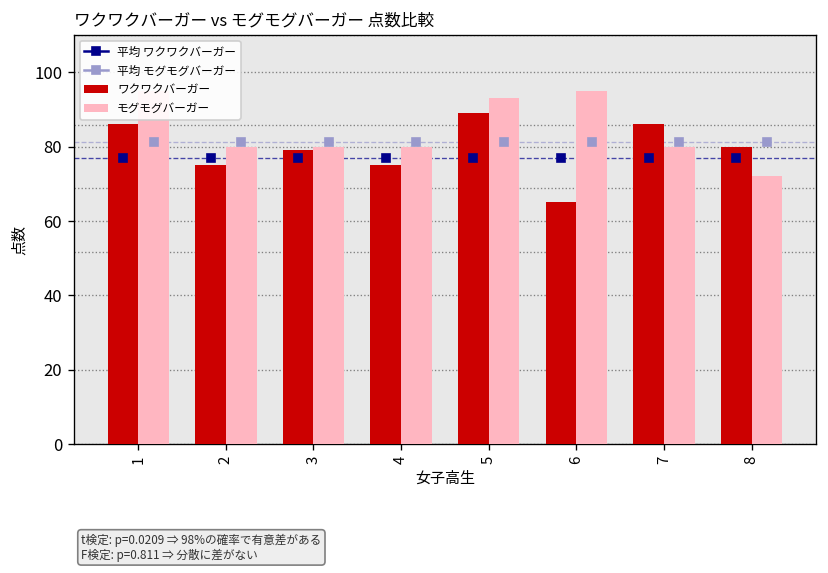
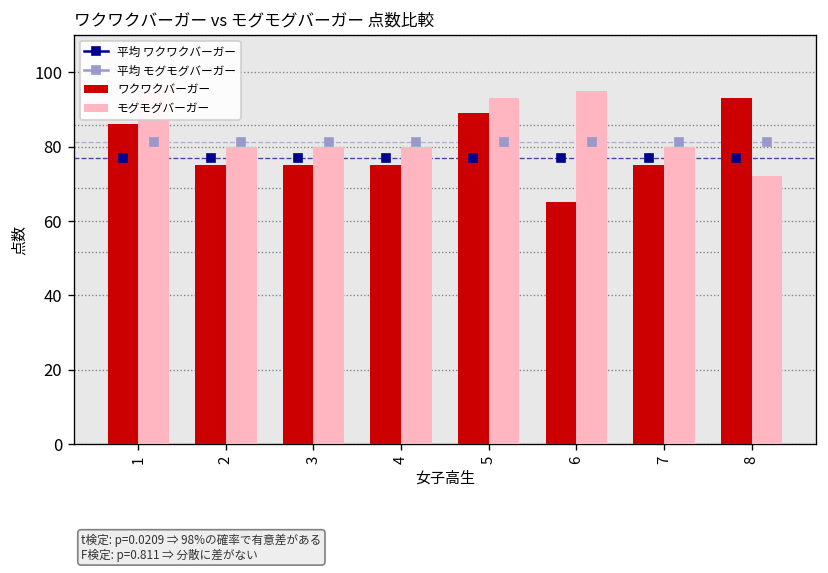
ワクワクバーガー, 3: 79 -> 75
ワクワクバーガー, 7: 86 -> 75
ワクワクバーガー, 8: 80 -> 93
